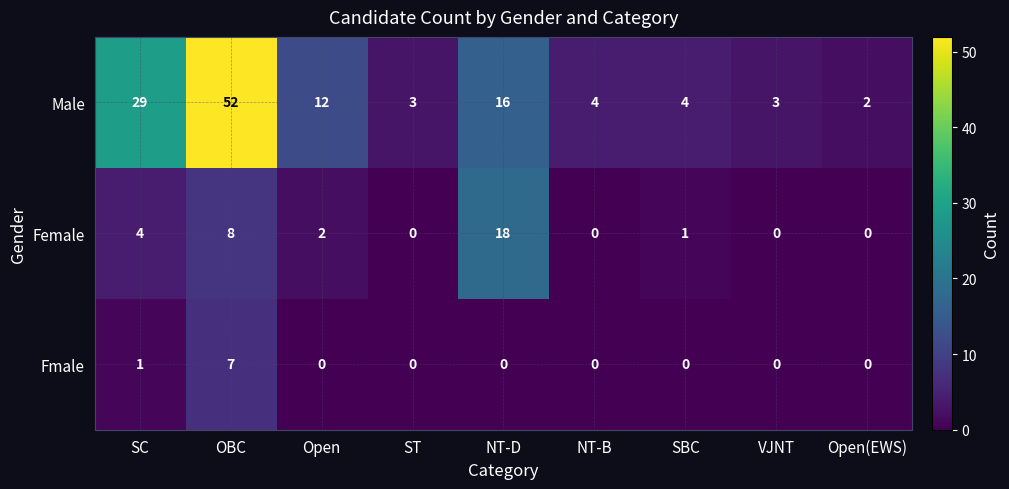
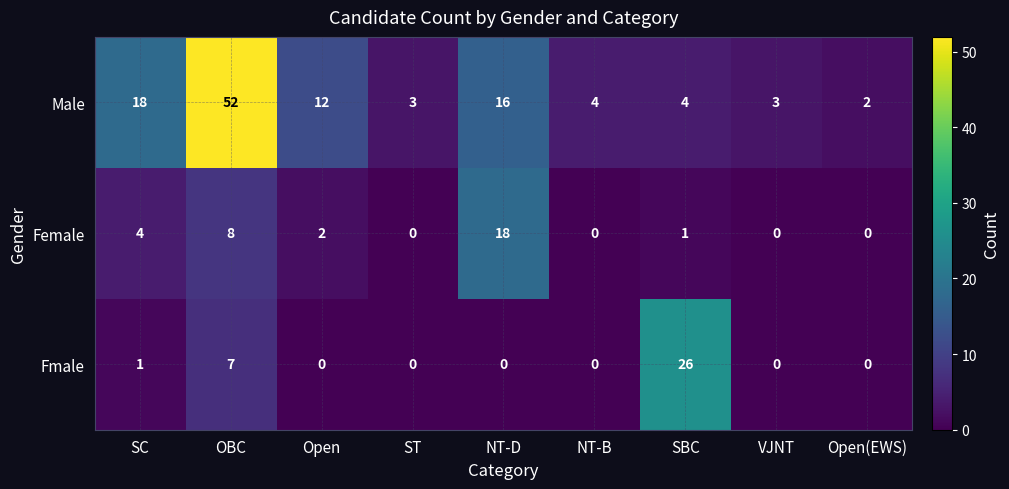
Male, SC: 29 -> 18
Fmale, SBC: 0 -> 26
